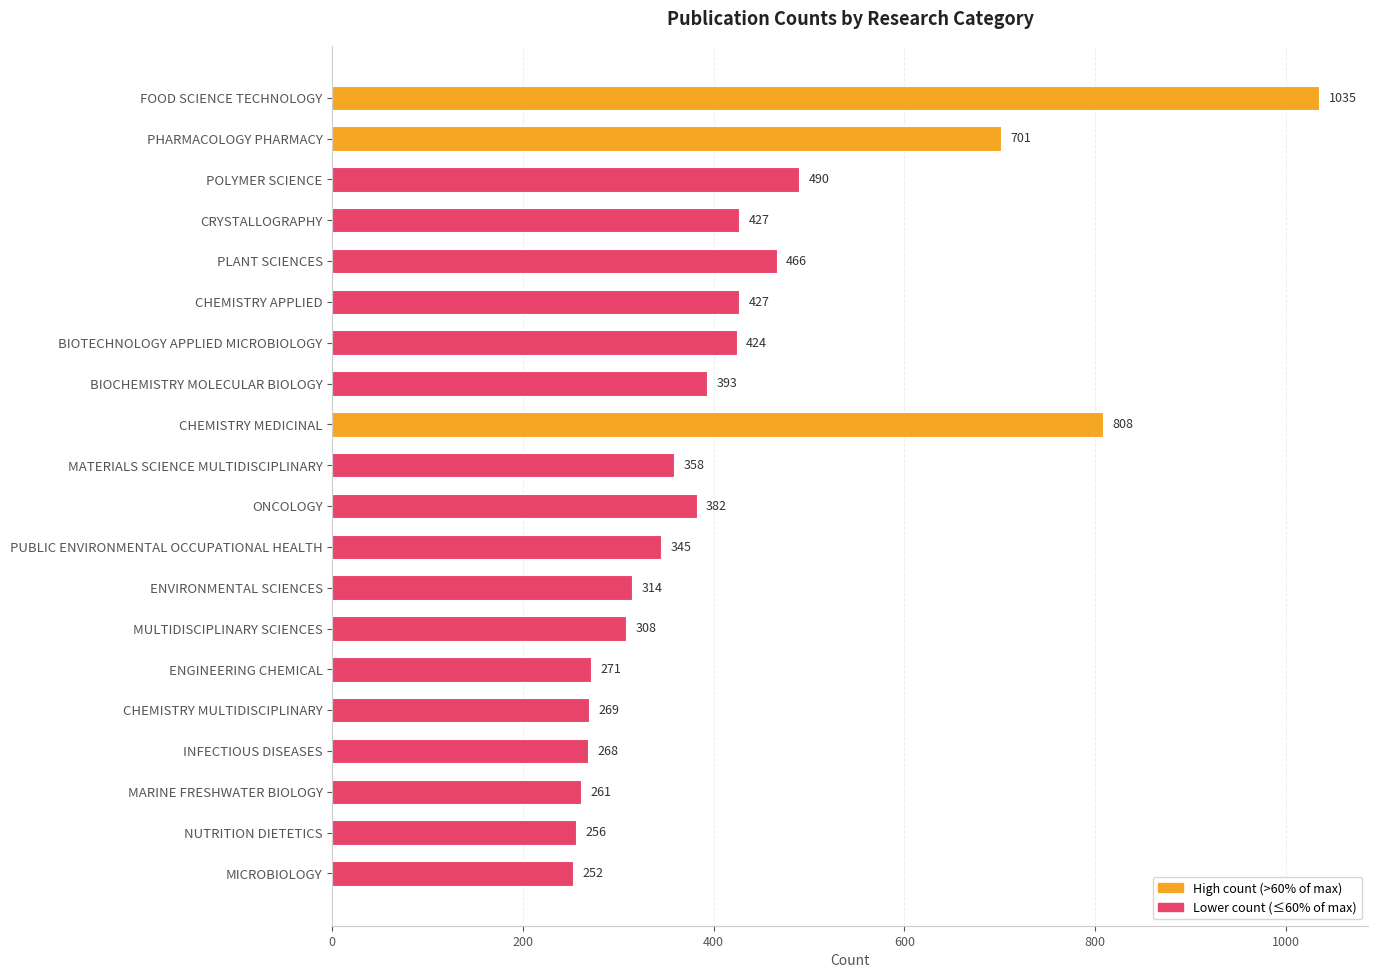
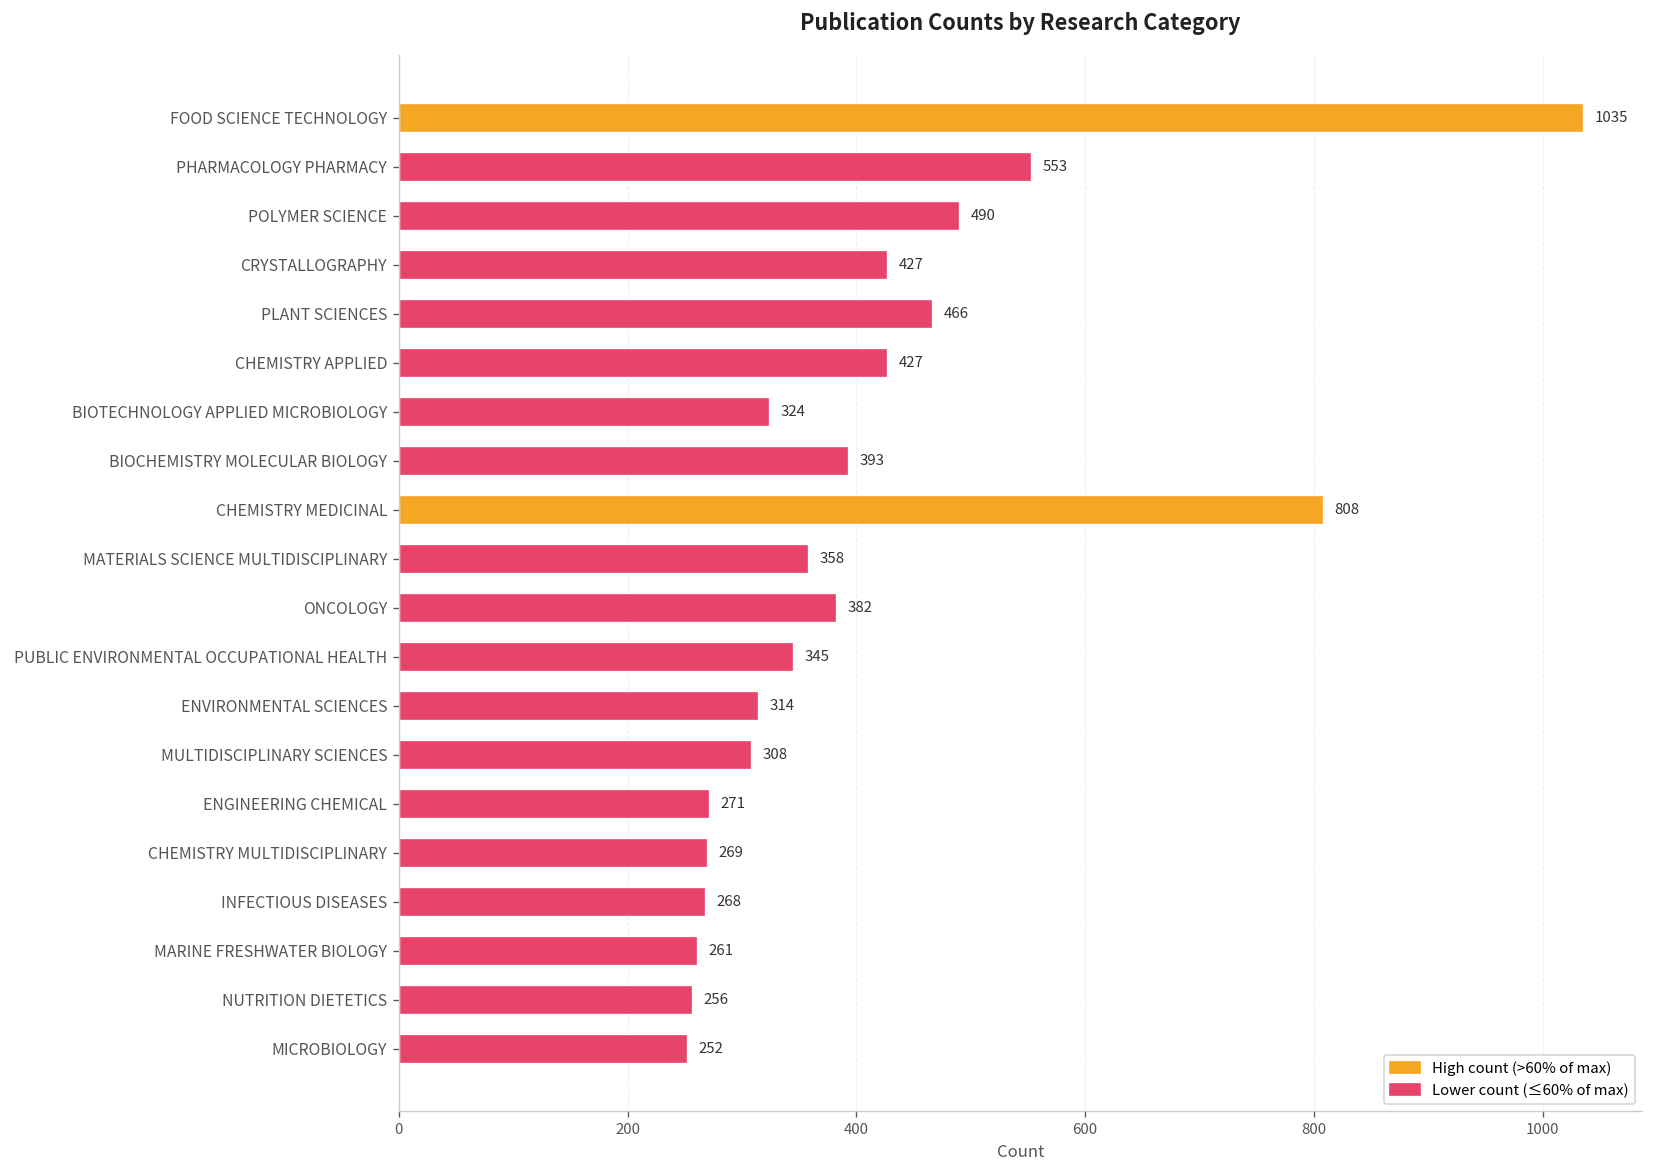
PHARMACOLOGY PHARMACY: 701 -> 553
BIOTECHNOLOGY APPLIED MICROBIOLOGY: 424 -> 324
